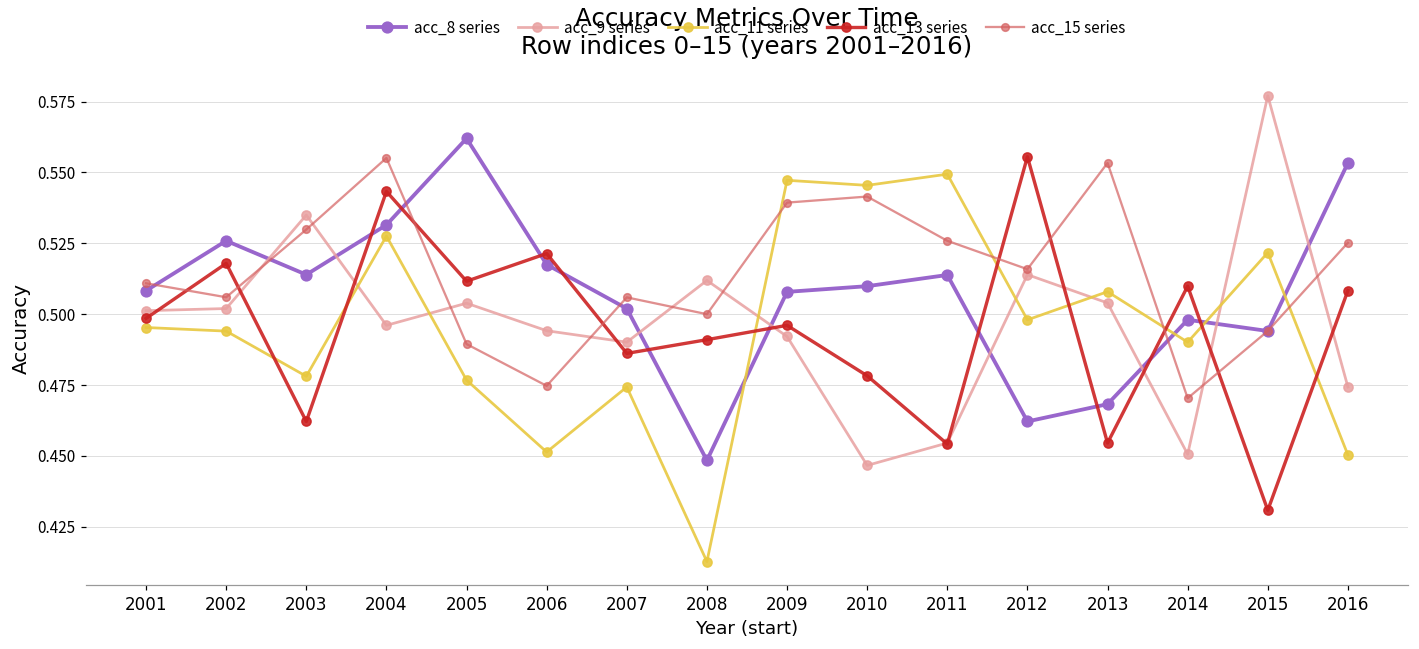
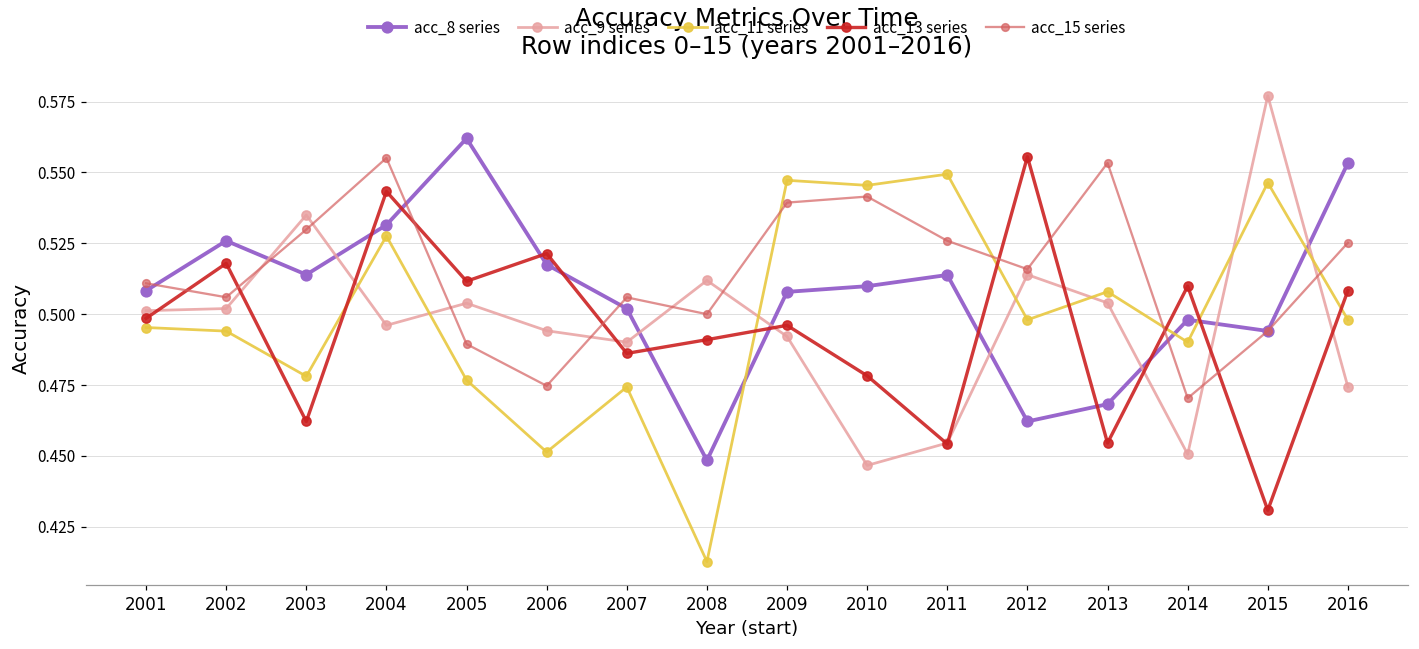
acc_11 series, 2015: 0.522 -> 0.546
acc_11 series, 2016: 0.450 -> 0.498
